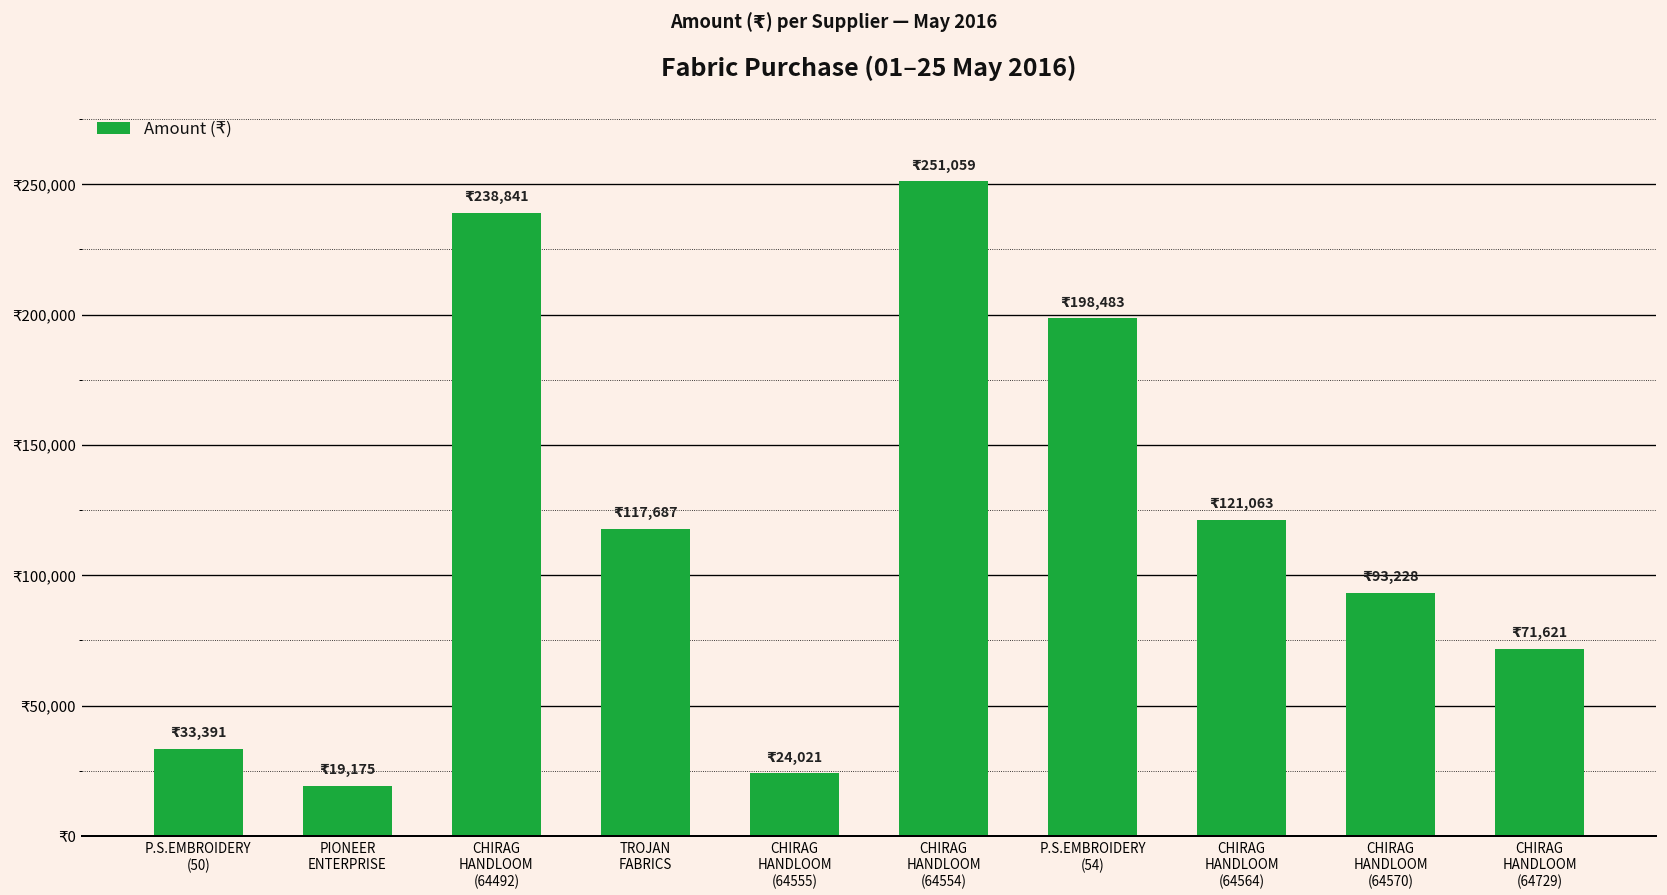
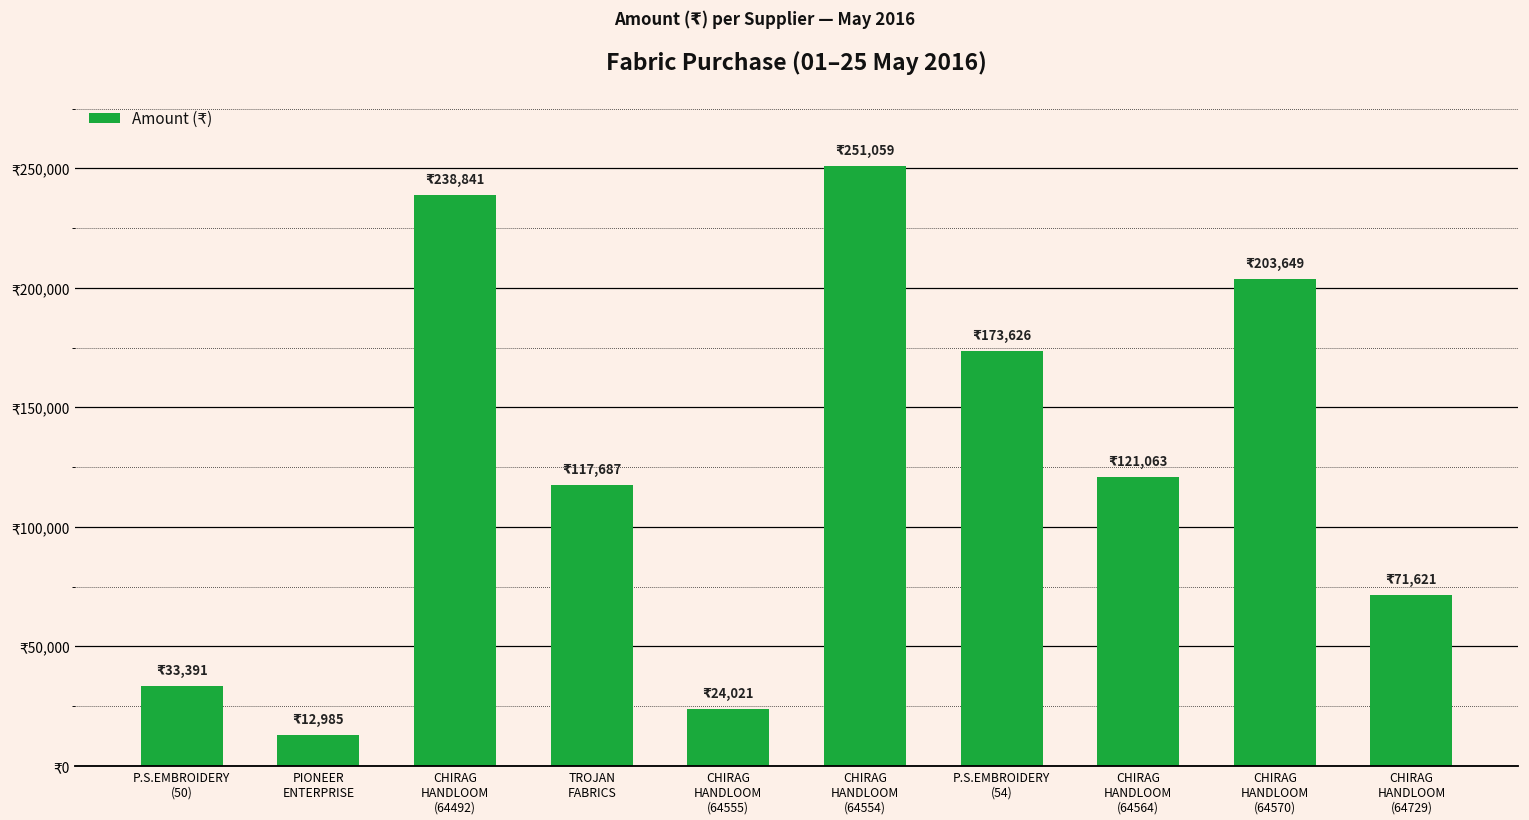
PIONEER ENTERPRISE: 19,175 -> 12,985
P.S.EMBROIDERY (54): 198,483 -> 173,626
CHIRAG HANDLOOM (64570): 93,228 -> 203,649
